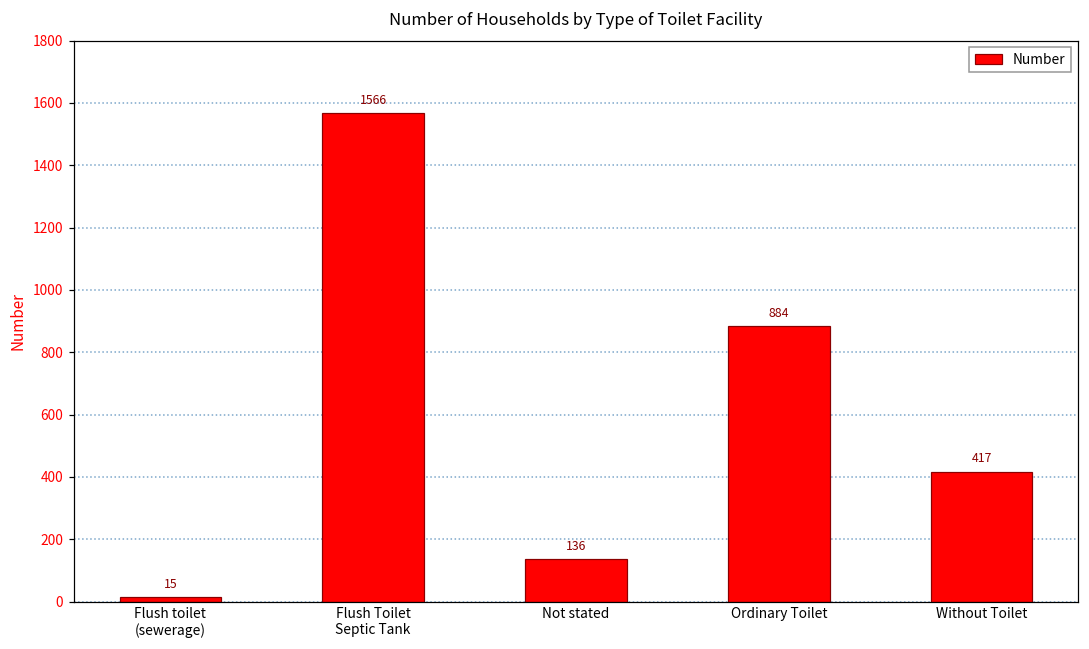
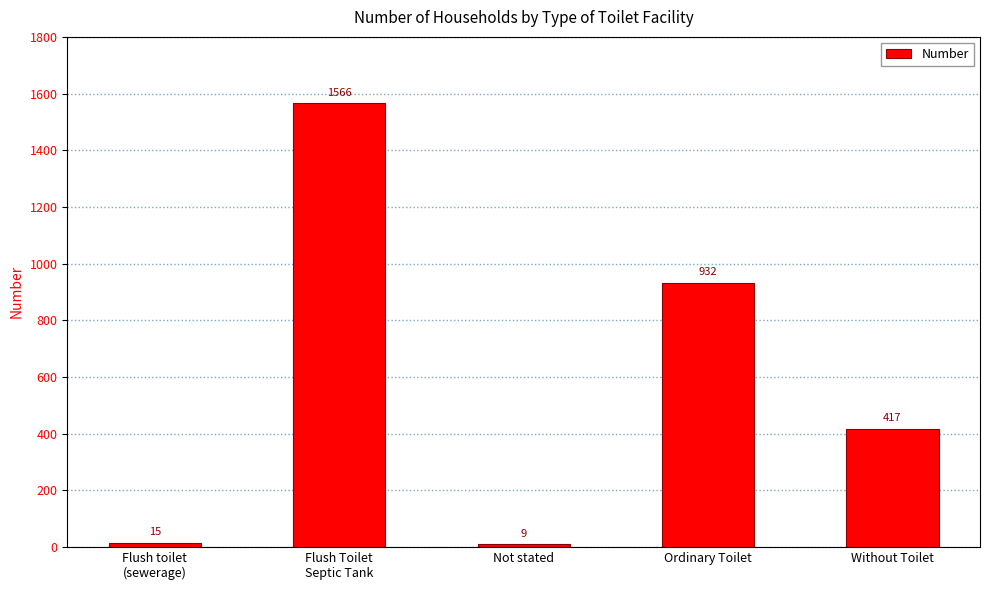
Not stated: 136 -> 9
Ordinary Toilet: 884 -> 932
